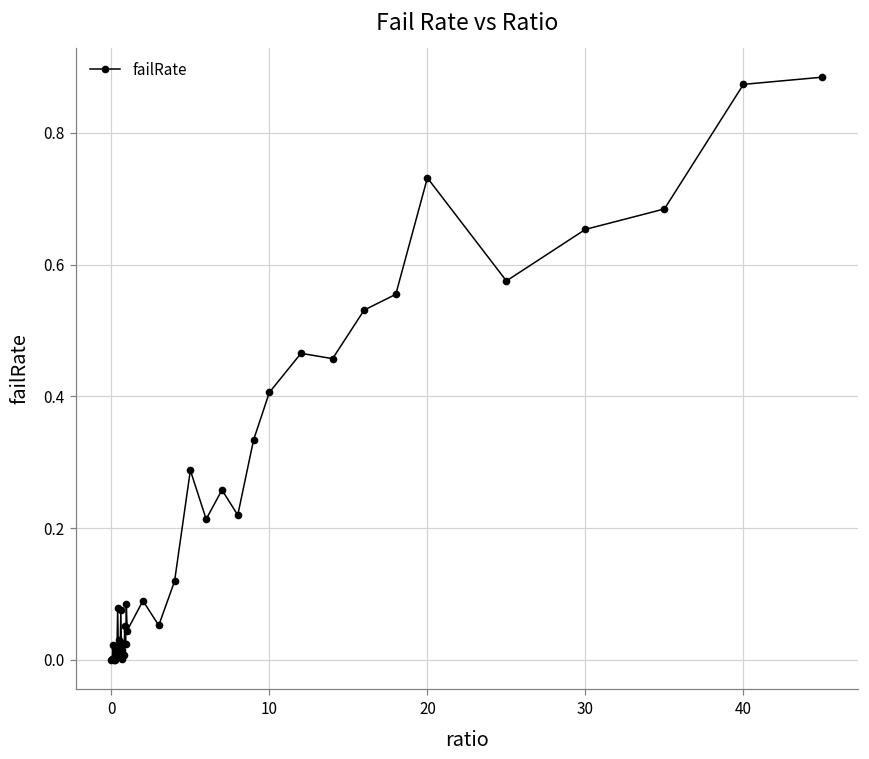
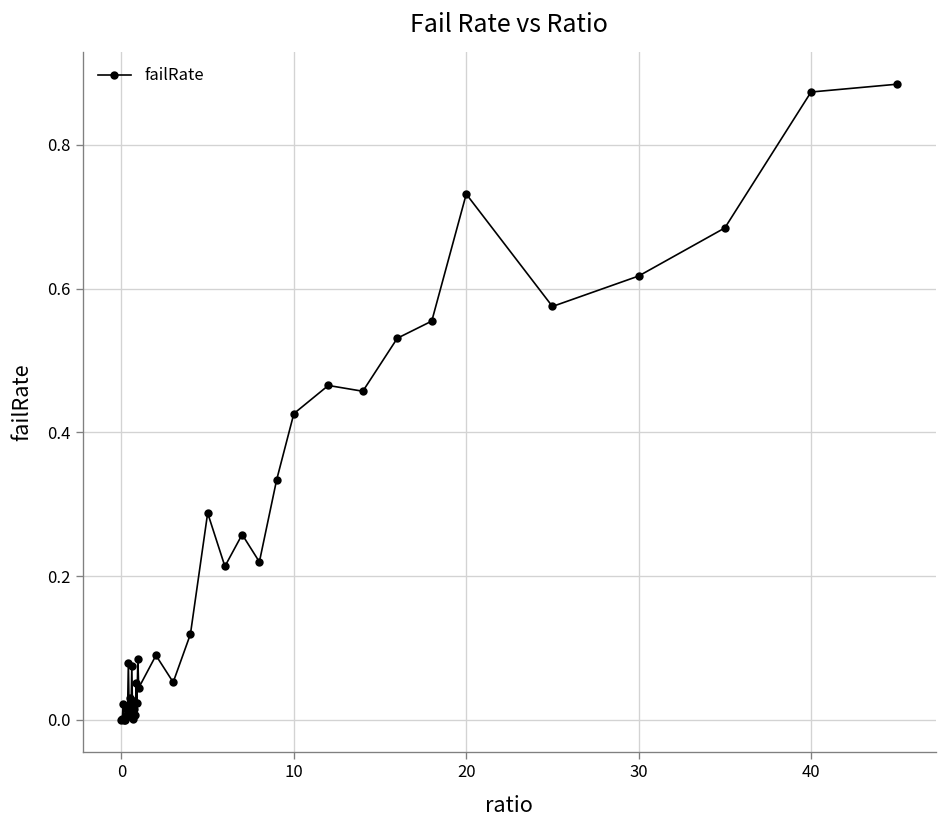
10: 0.41 -> 0.43
30: 0.65 -> 0.62
